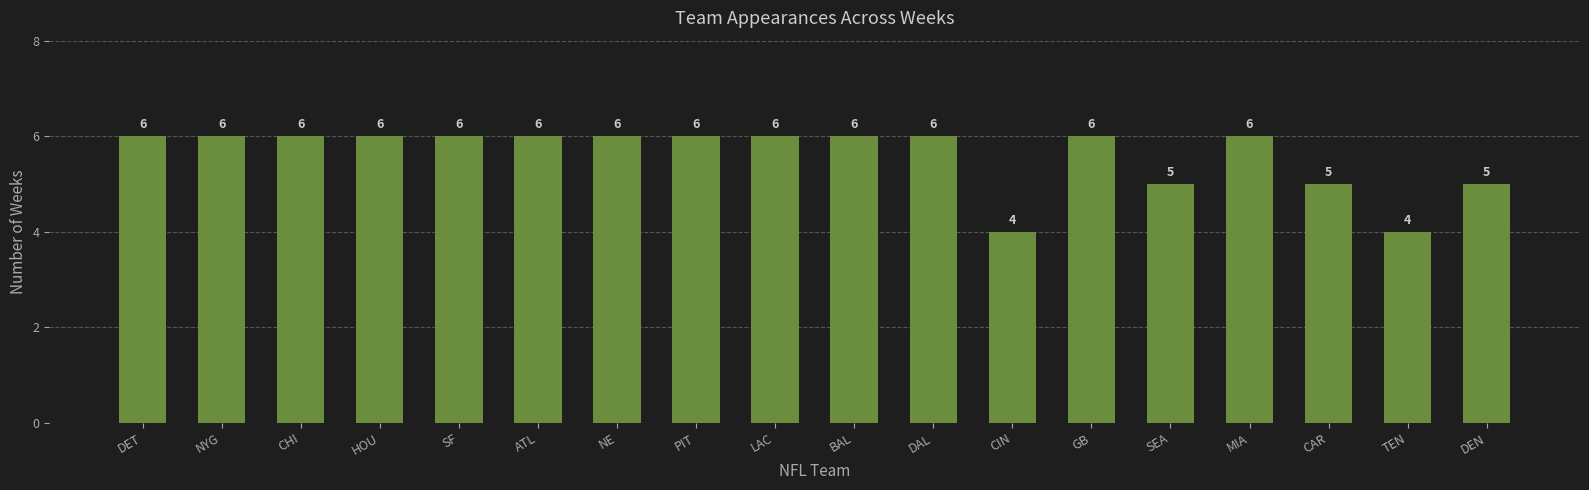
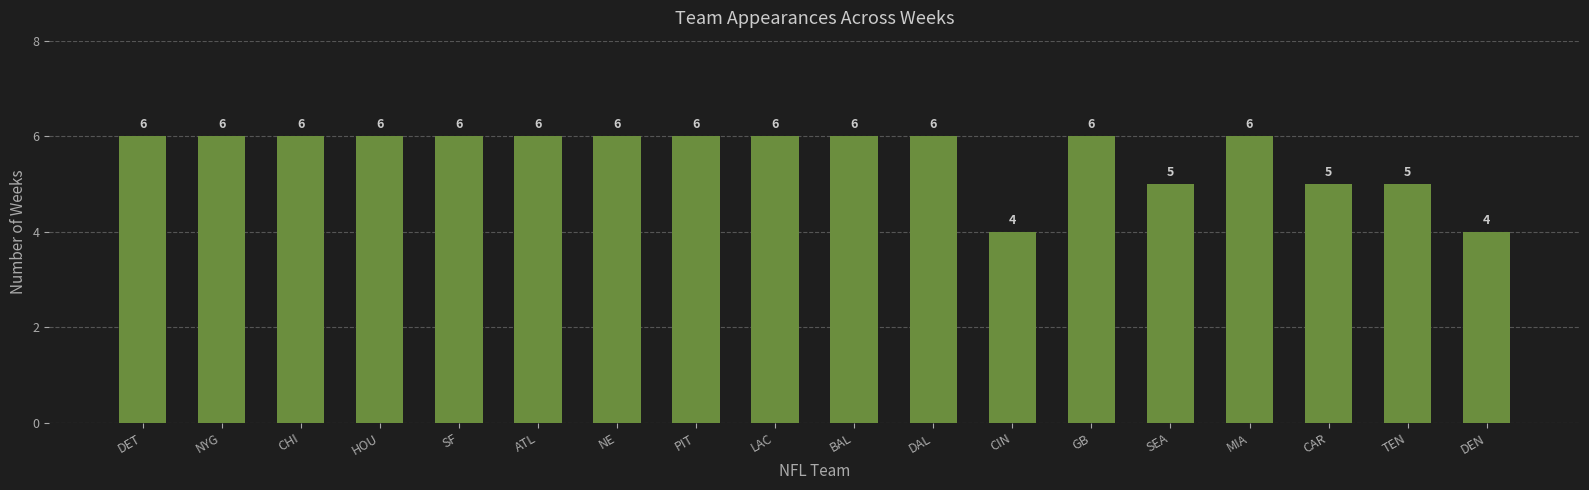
TEN: 4 -> 5
DEN: 5 -> 4
